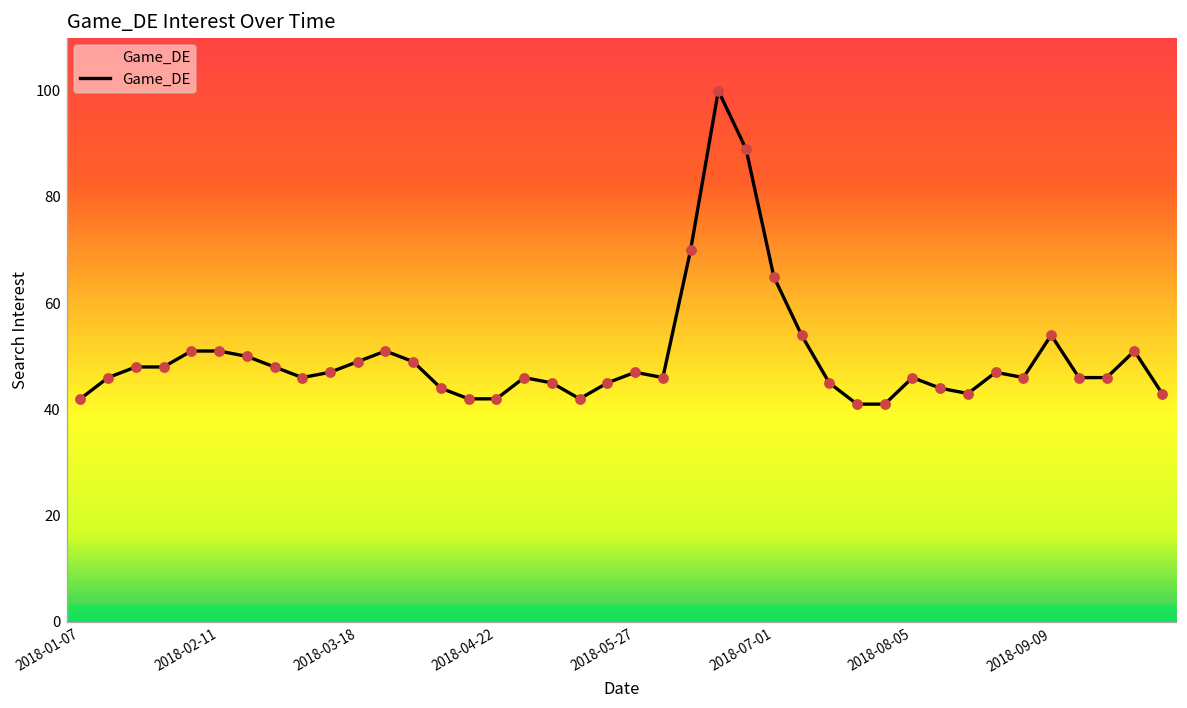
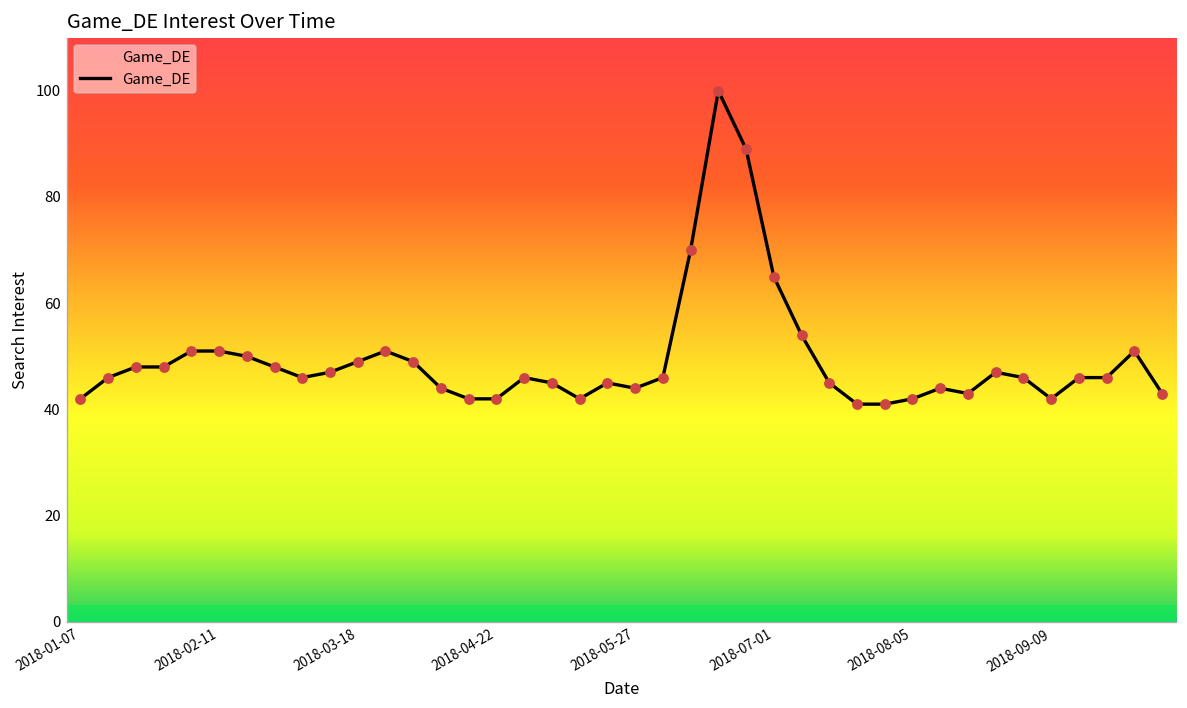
2018-05-27: 47 -> 44
2018-08-05: 46 -> 42
2018-09-09: 54 -> 42
